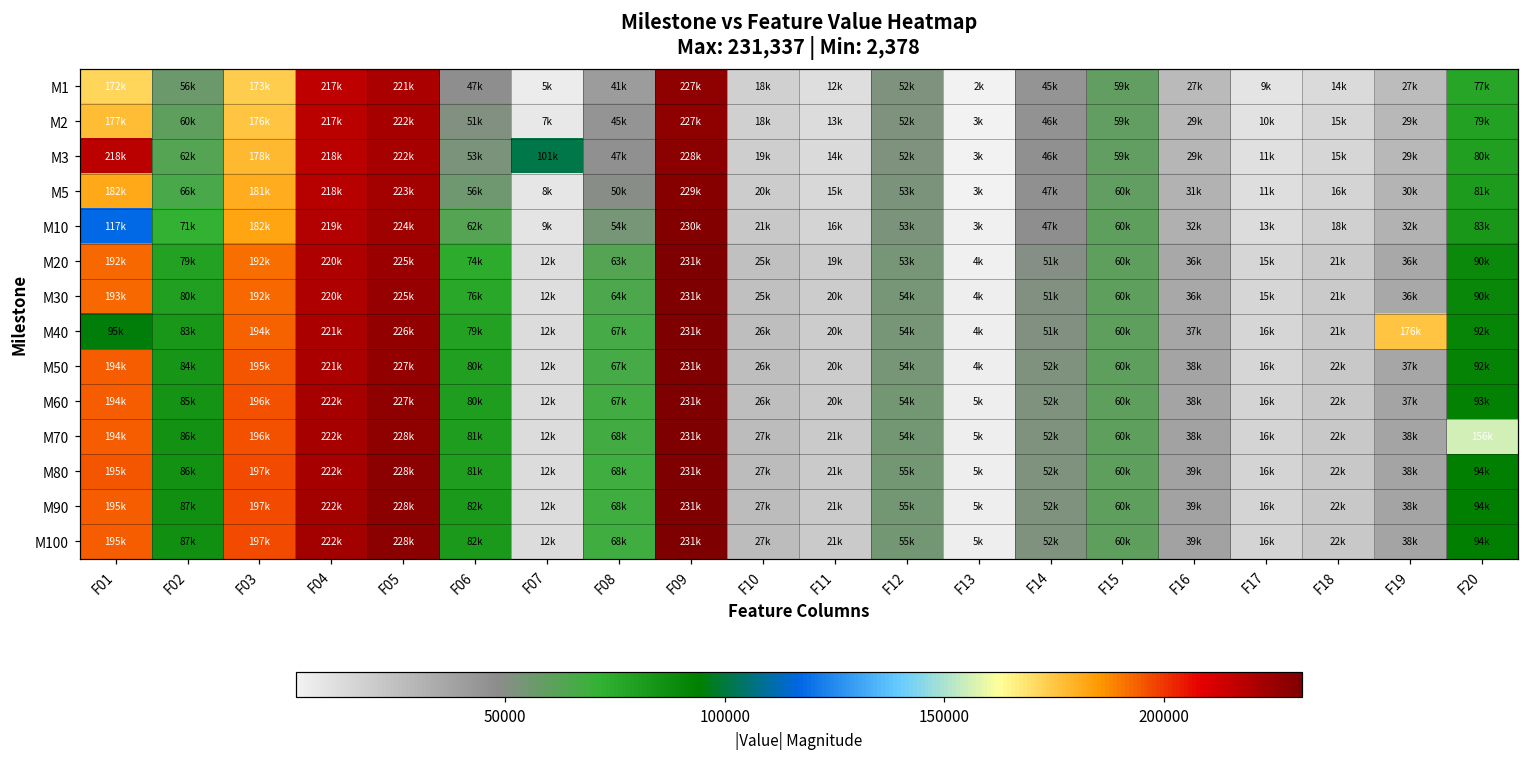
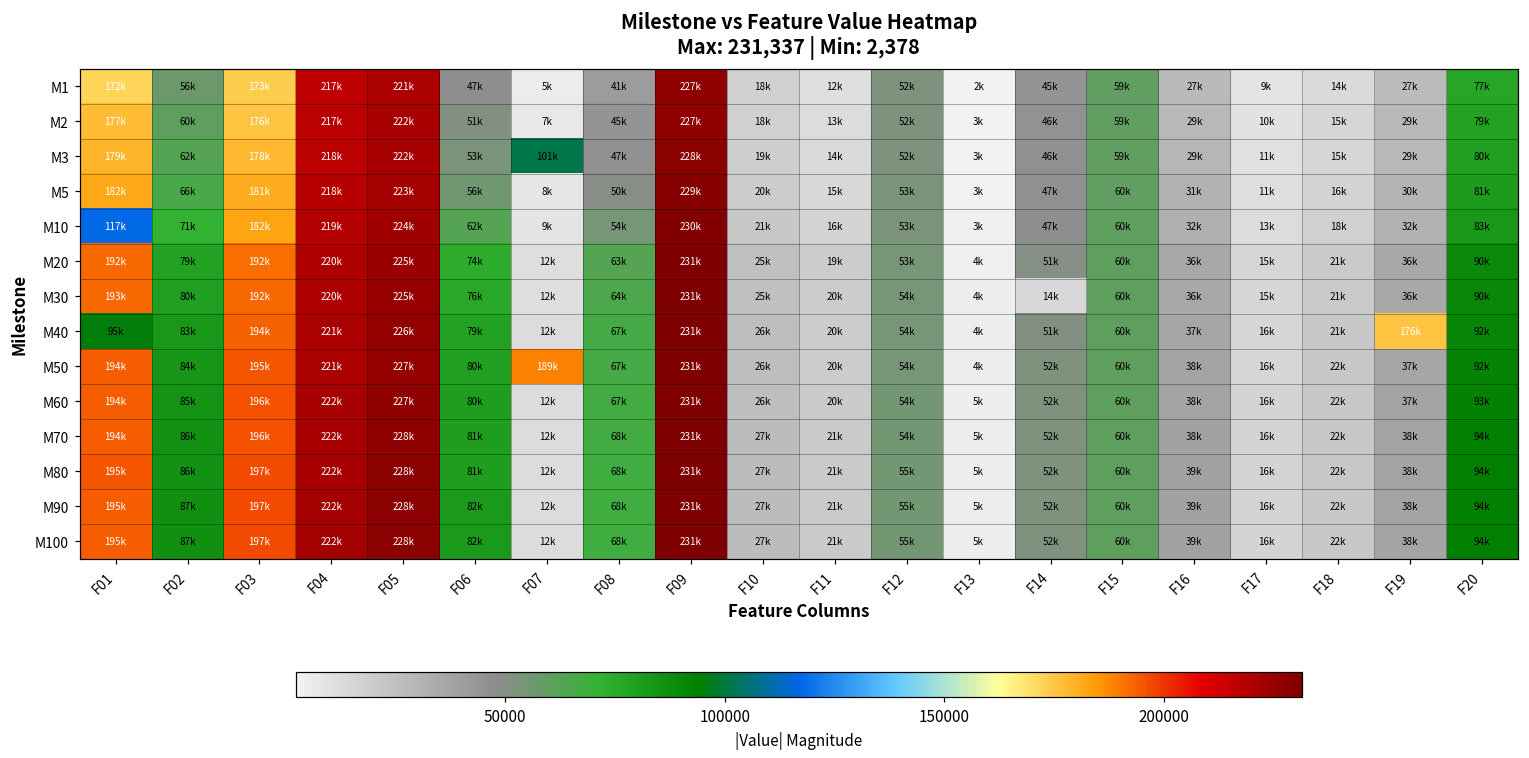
M3, F01: 218k -> 179k
M30, F14: 51k -> 14k
M50, F07: 12k -> 189k
M70, F20: 156k -> 94k
